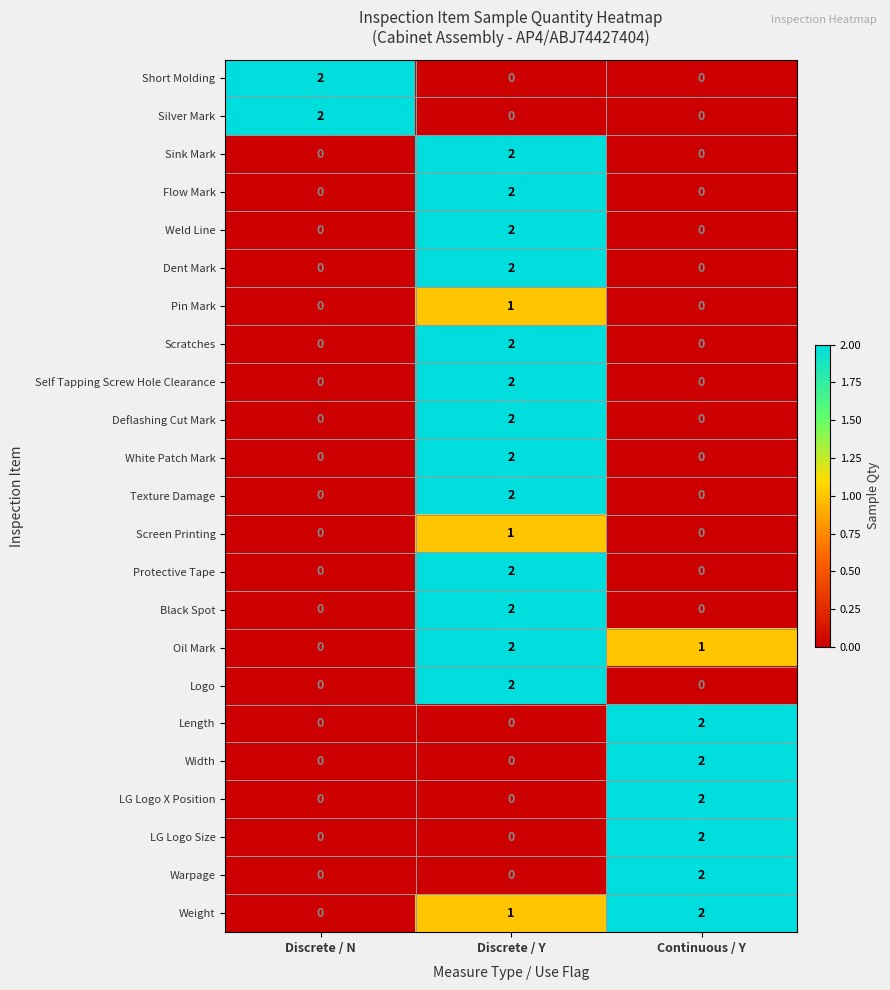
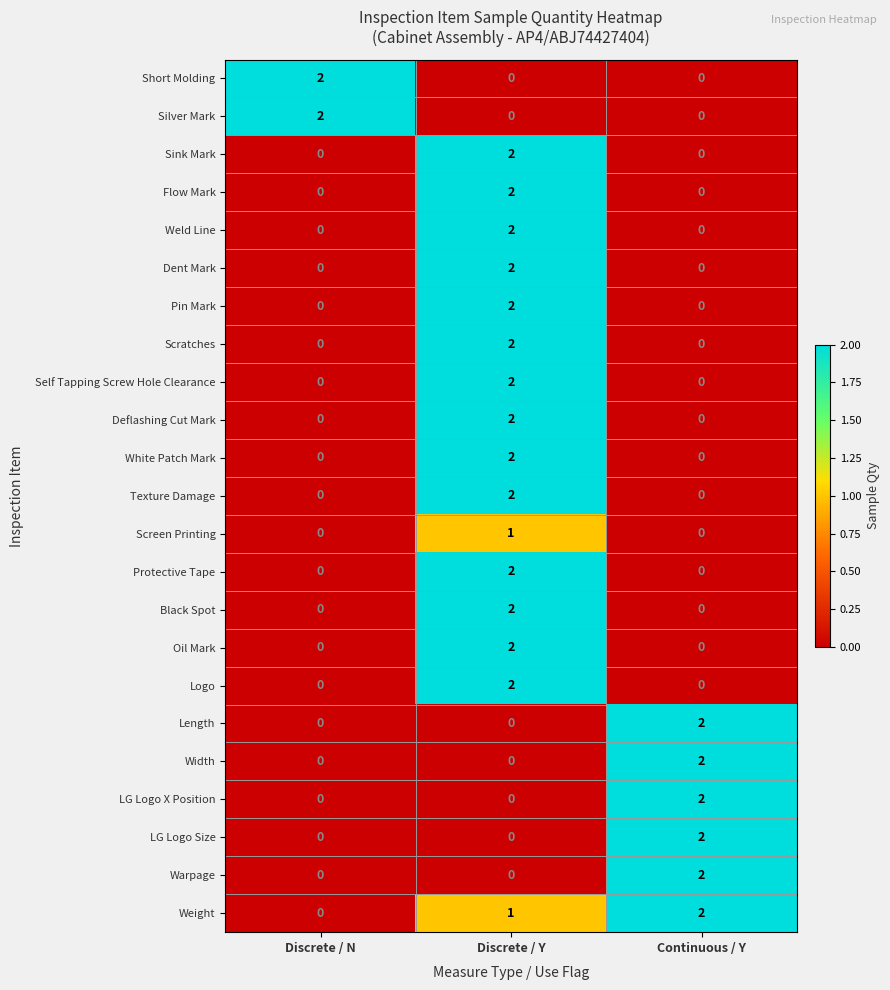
Pin Mark, Discrete / Y: 1 -> 2
Oil Mark, Continuous / Y: 1 -> 0
